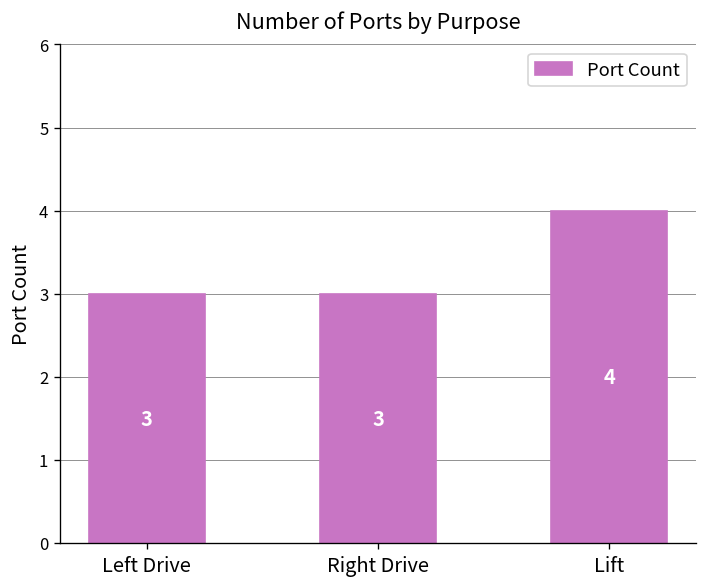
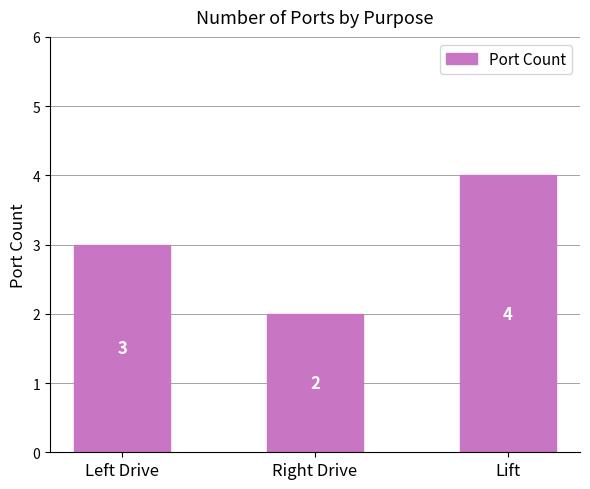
Right Drive: 3 -> 2
